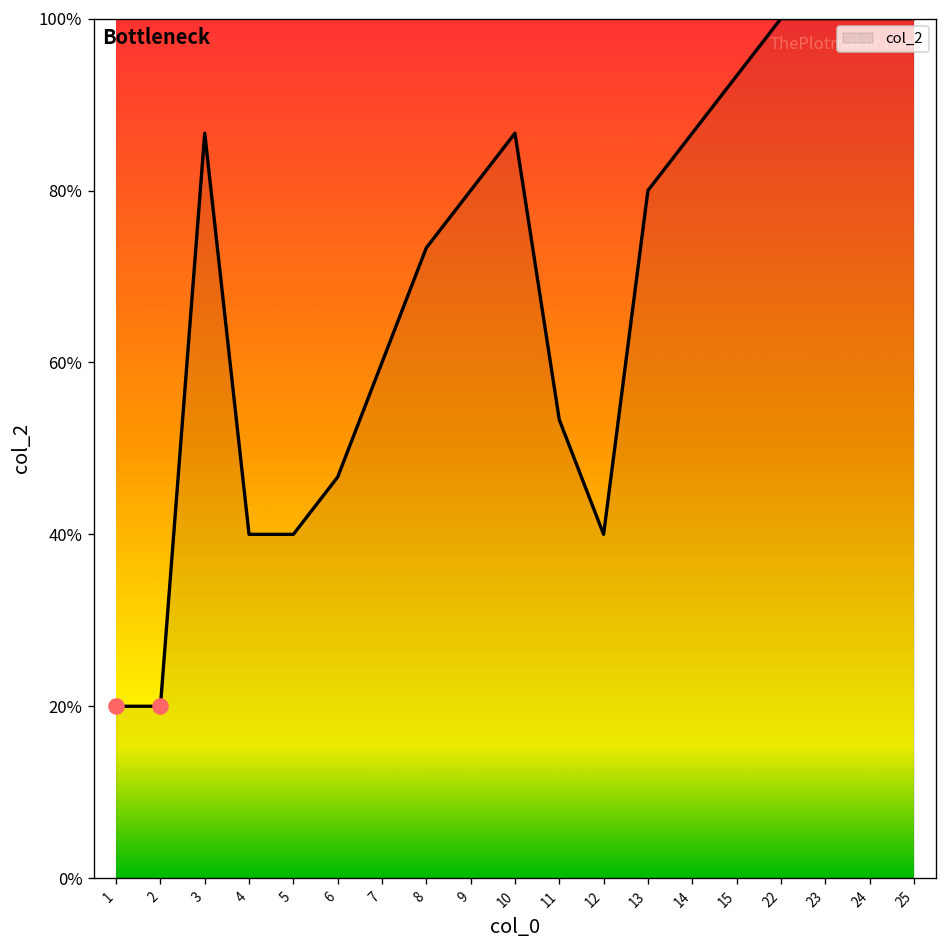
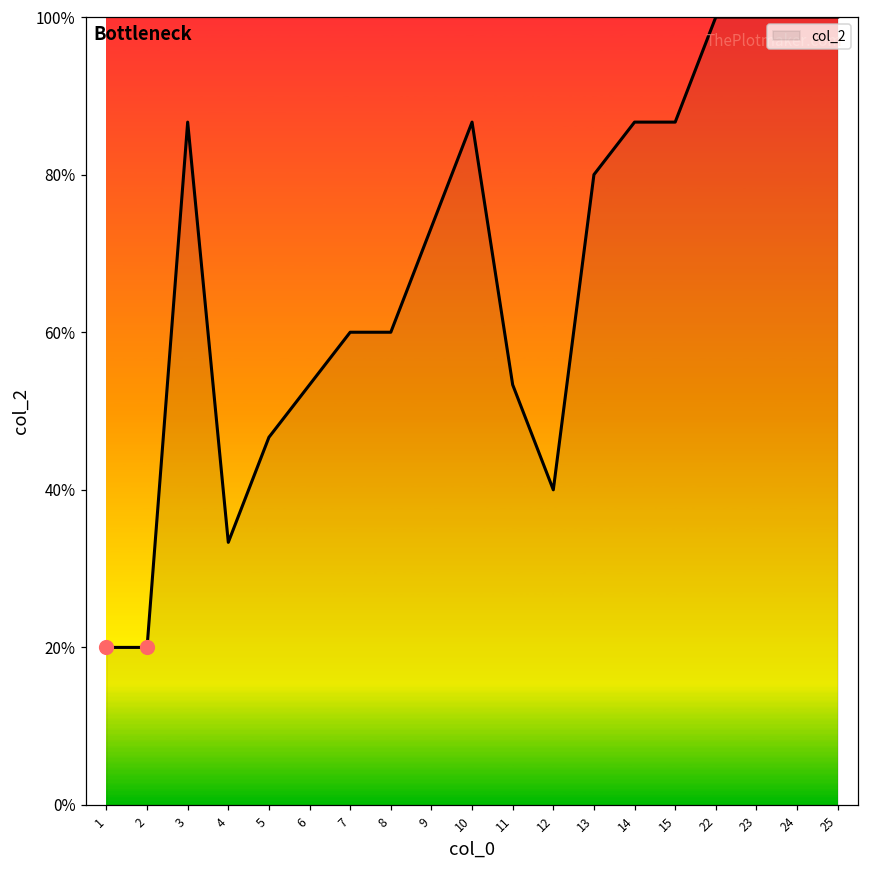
col_2, 4: 40% -> 33%
col_2, 5: 40% -> 47%
col_2, 6: 47% -> 53%
col_2, 8: 73% -> 60%
col_2, 9: 80% -> 73%
col_2, 15: 93% -> 87%
